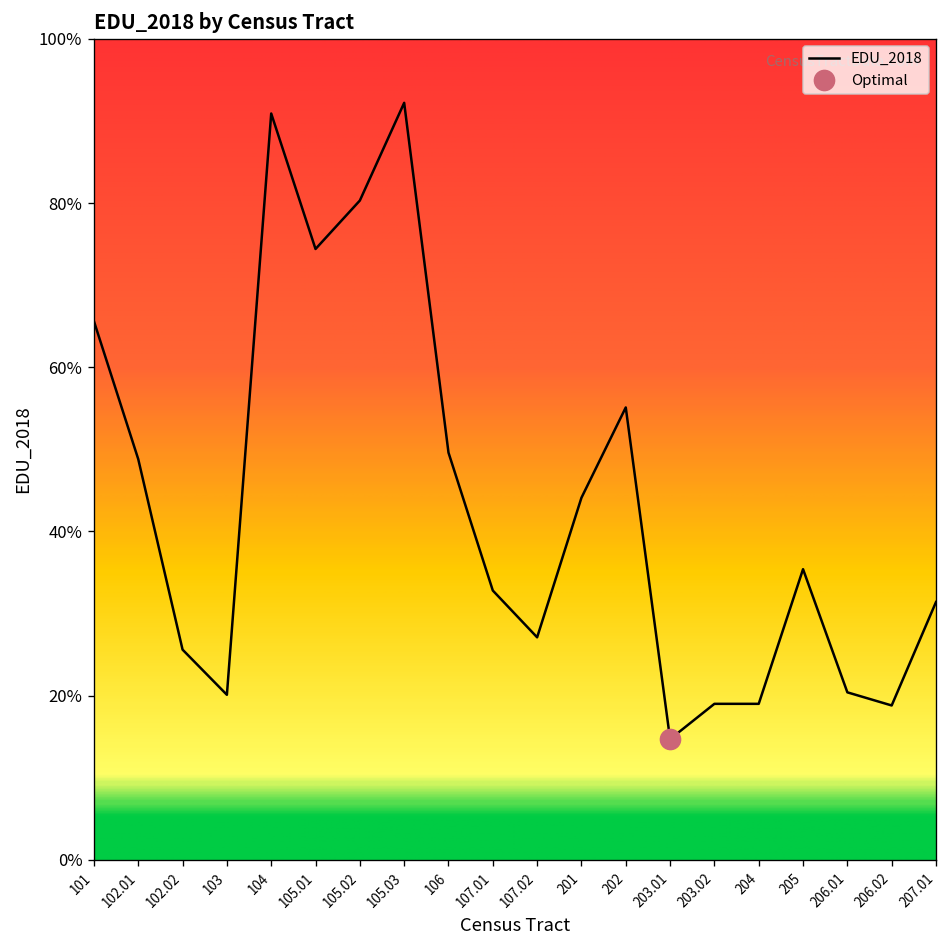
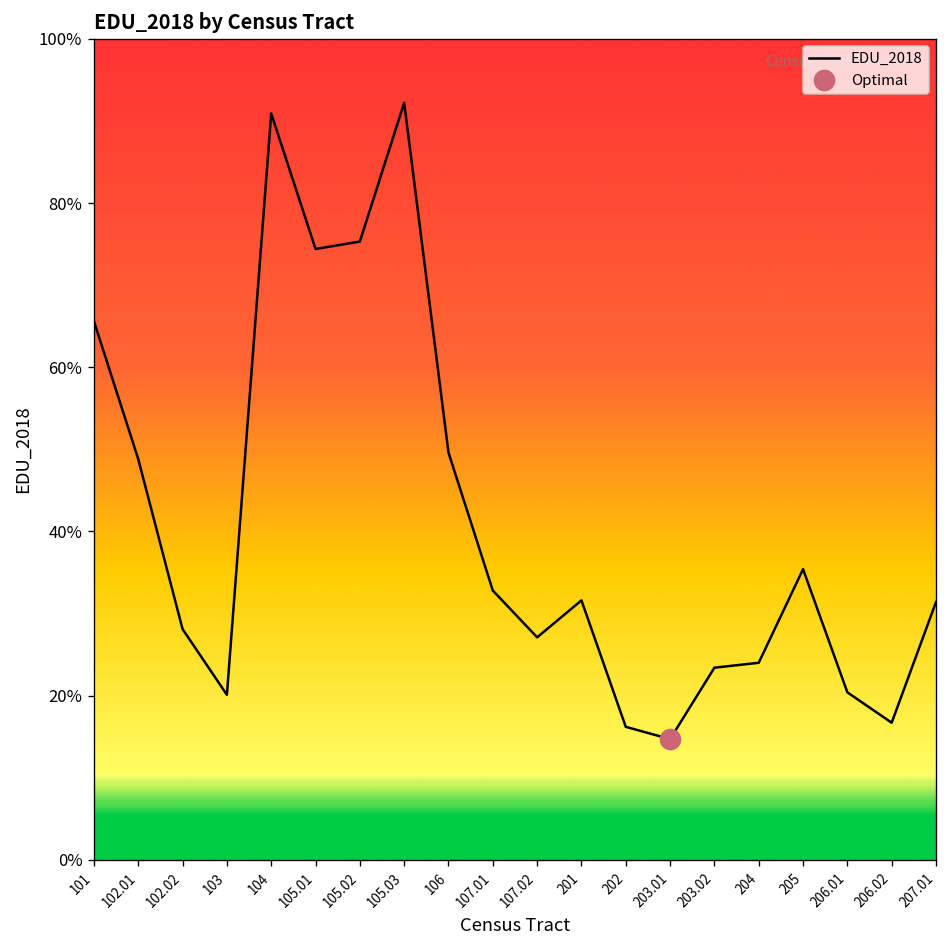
EDU_2018, 102.02: 26% -> 28%
EDU_2018, 105.02: 80% -> 75%
EDU_2018, 201: 44% -> 32%
EDU_2018, 202: 55% -> 16%
EDU_2018, 203.02: 19% -> 23%
EDU_2018, 204: 19% -> 24%
EDU_2018, 206.02: 19% -> 17%
